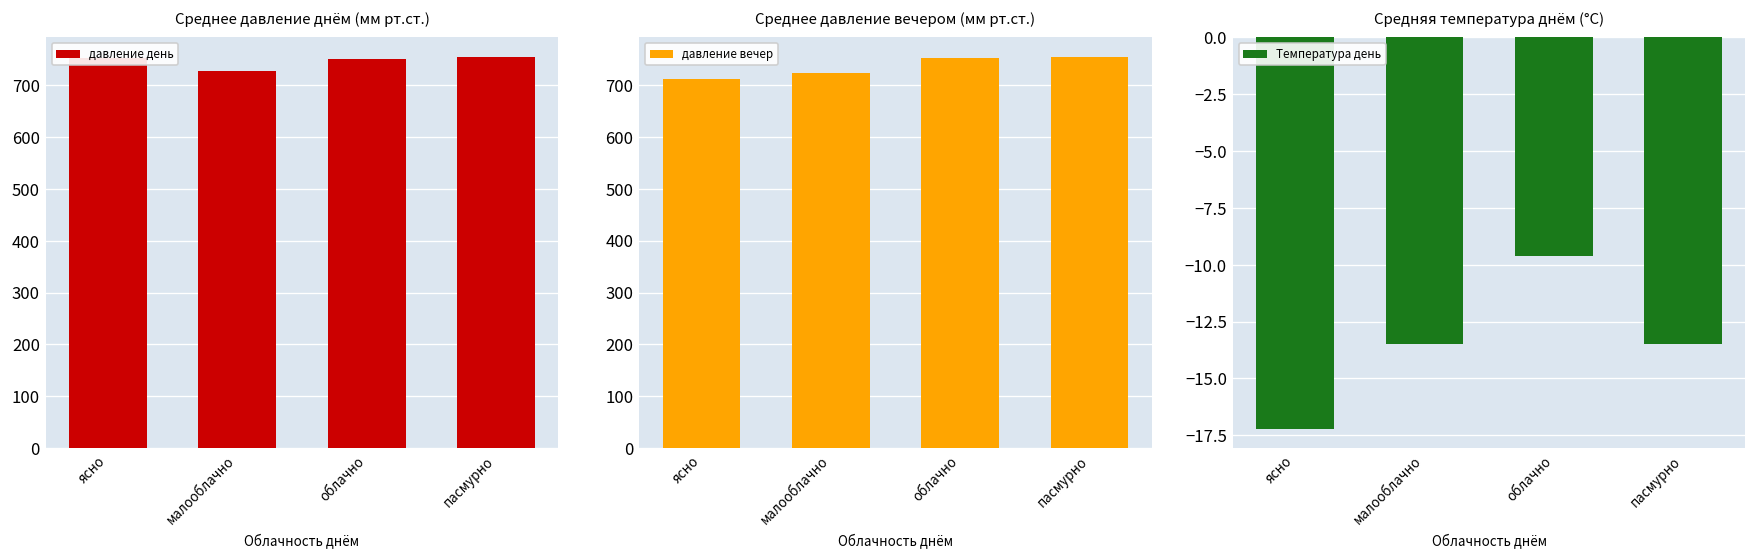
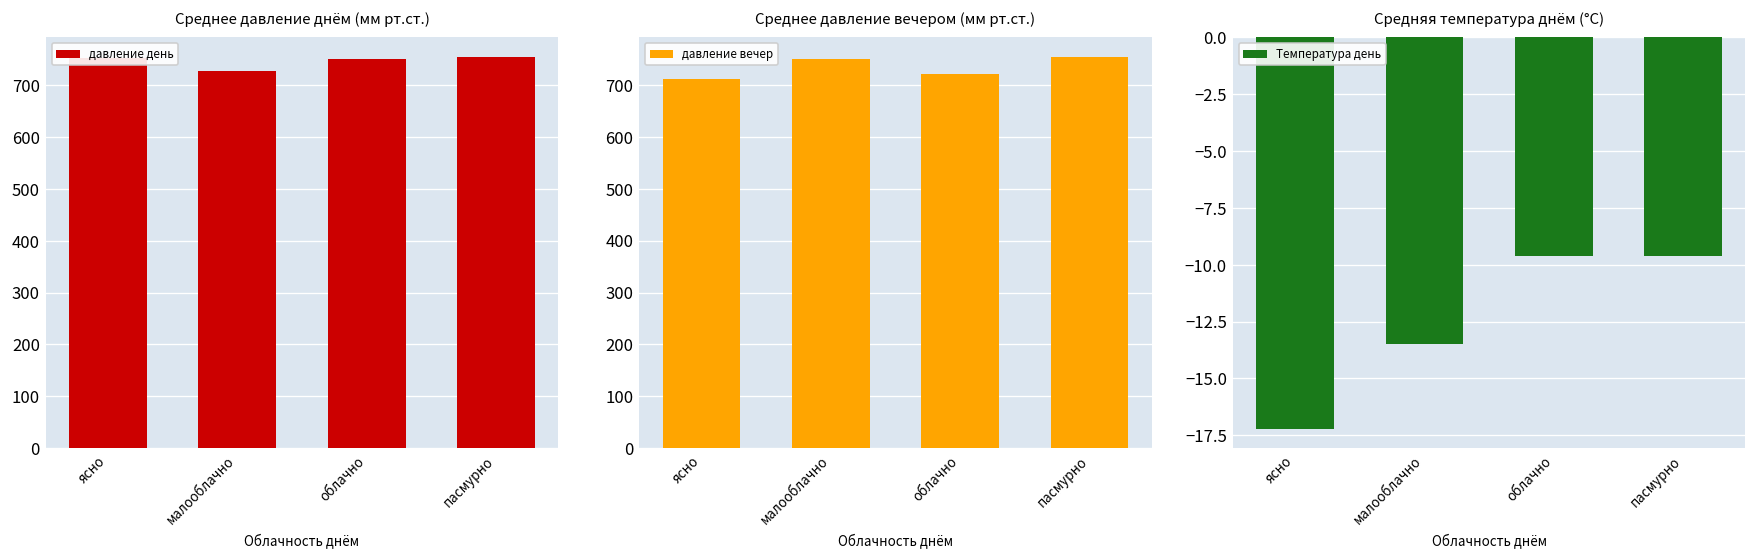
Среднее давление вечером (мм рт.ст.), малооблачно: 720 -> 750
Среднее давление вечером (мм рт.ст.), облачно: 750 -> 720
Средняя температура днём (°C), пасмурно: -13.5 -> -9.6
